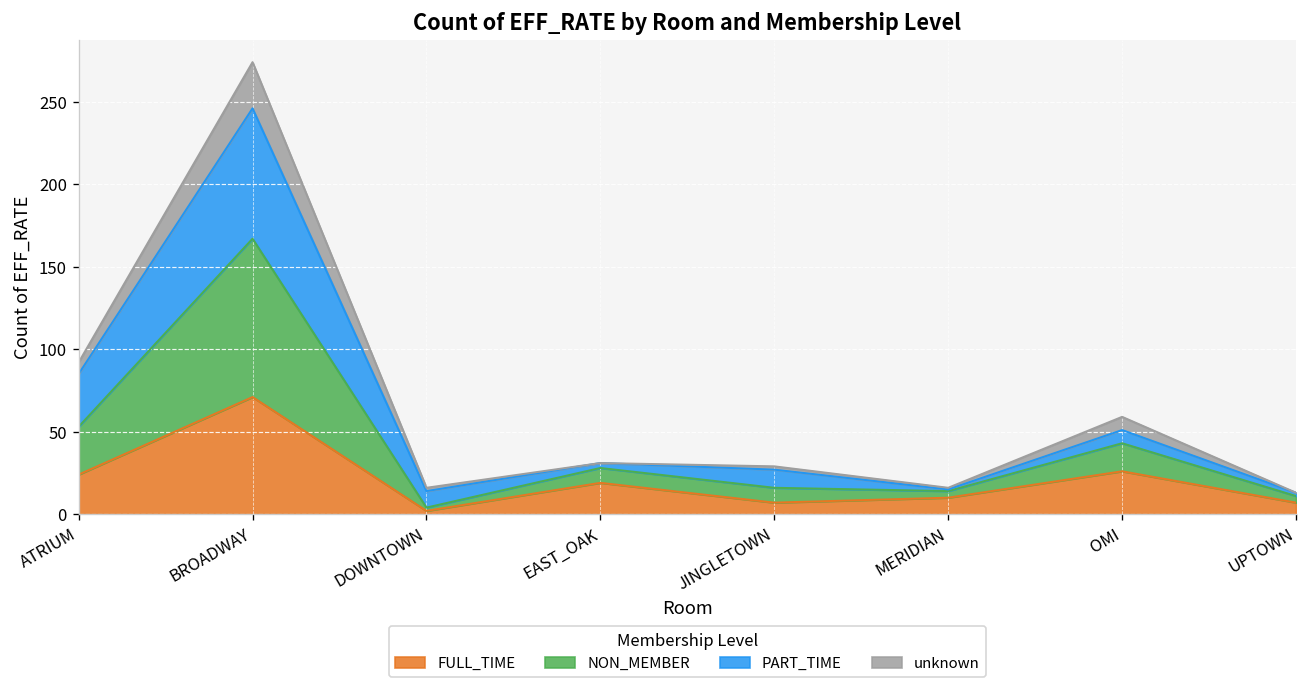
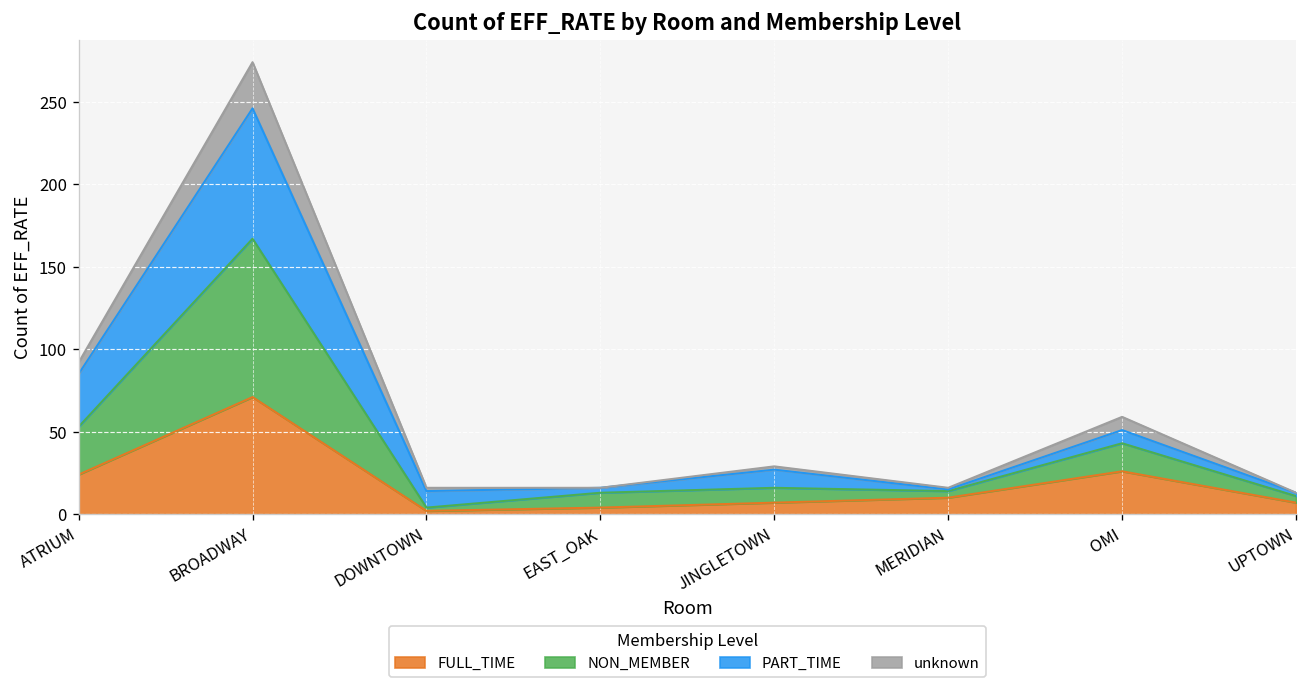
FULL_TIME, EAST_OAK: 19 -> 4
